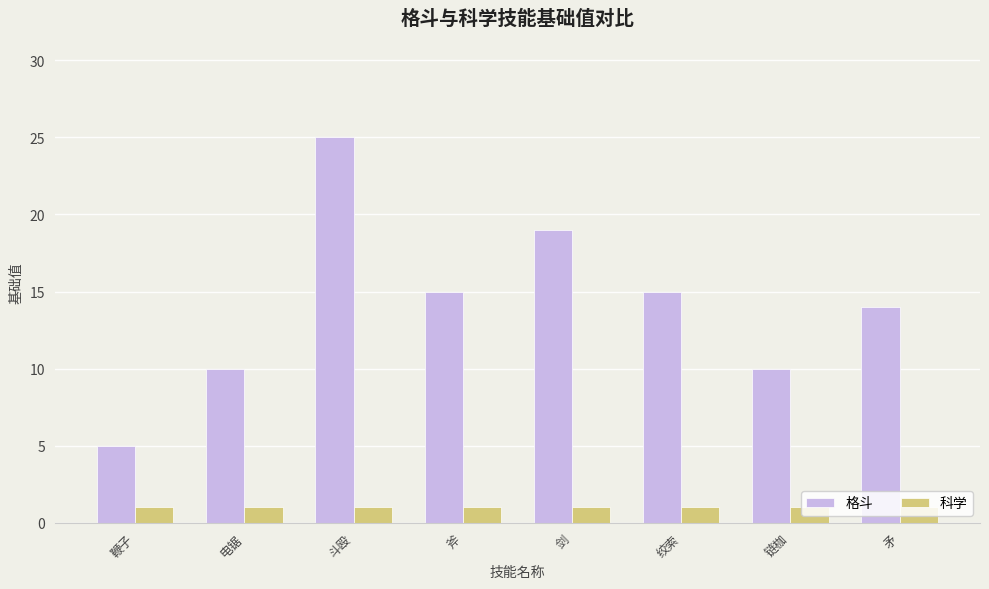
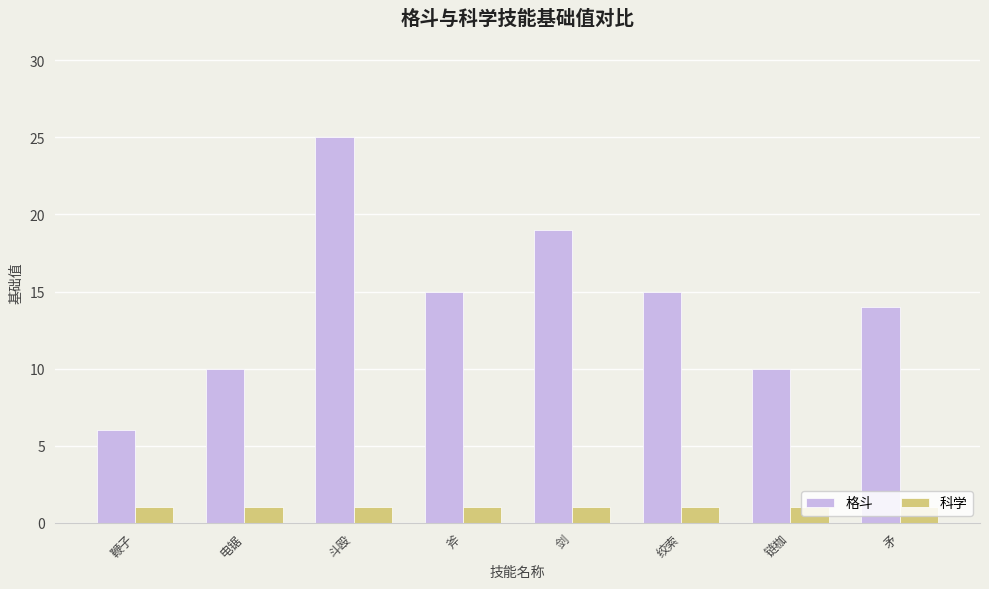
格斗, 鞭子: 5 -> 6
